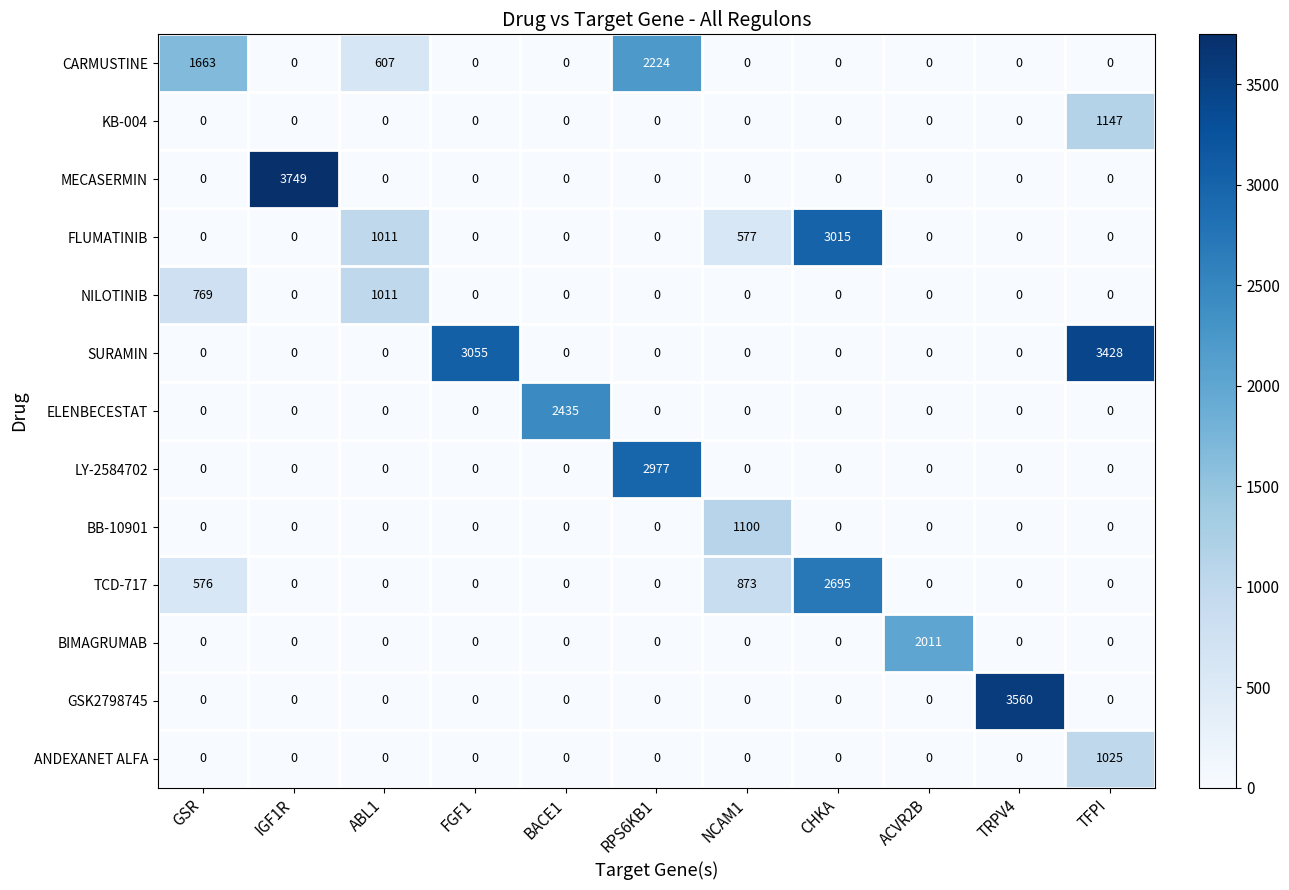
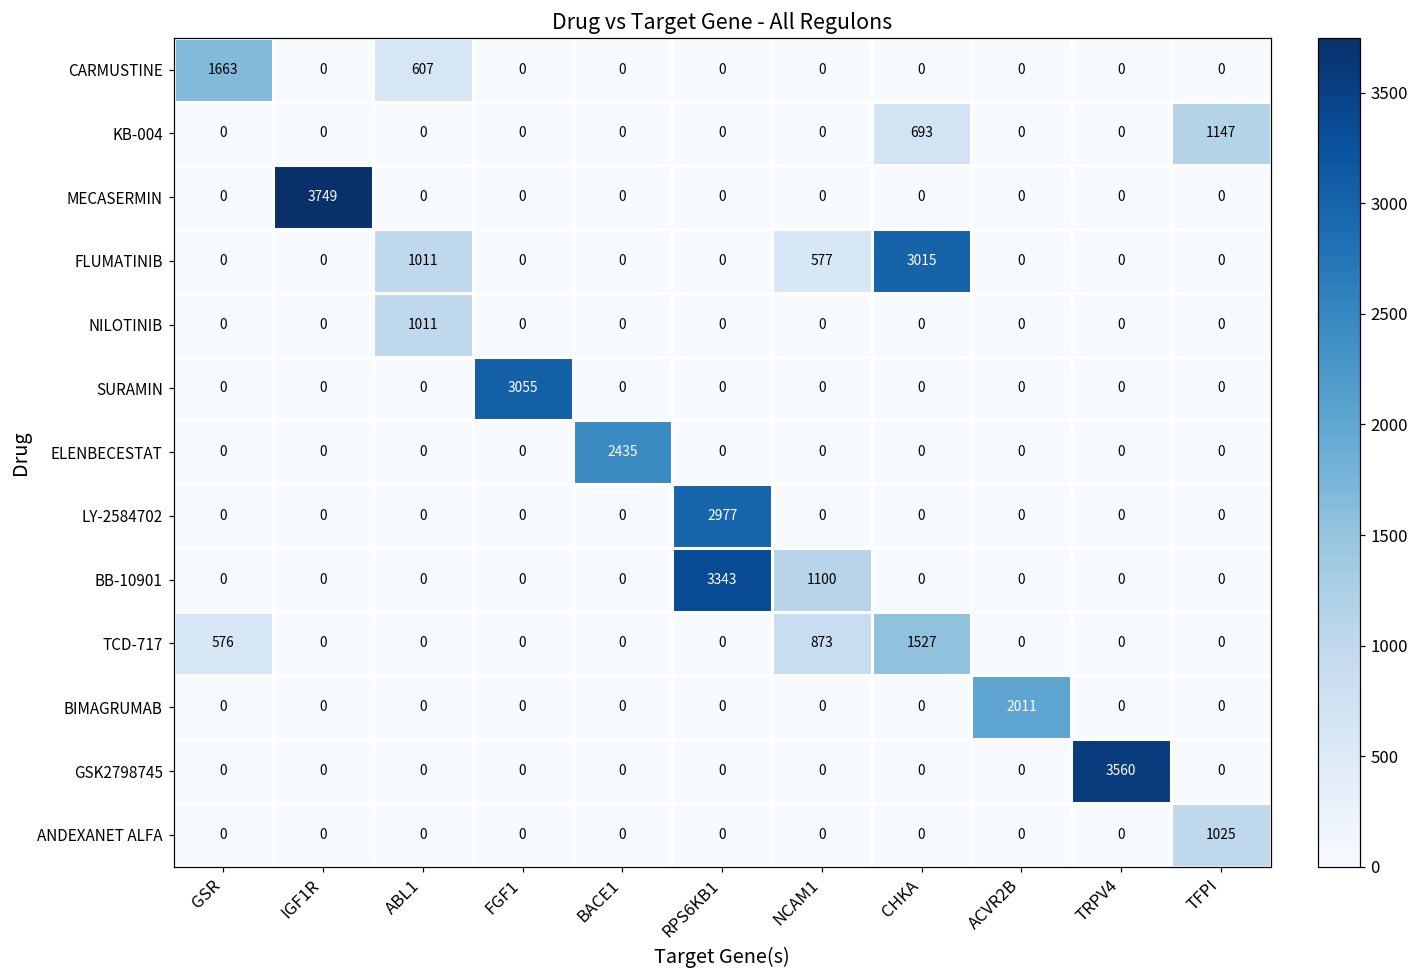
CARMUSTINE, RPS6KB1: 2224 -> 0
KB-004, CHKA: 0 -> 693
NILOTINIB, GSR: 769 -> 0
SURAMIN, TFPI: 3428 -> 0
BB-10901, RPS6KB1: 0 -> 3343
TCD-717, CHKA: 2695 -> 1527
